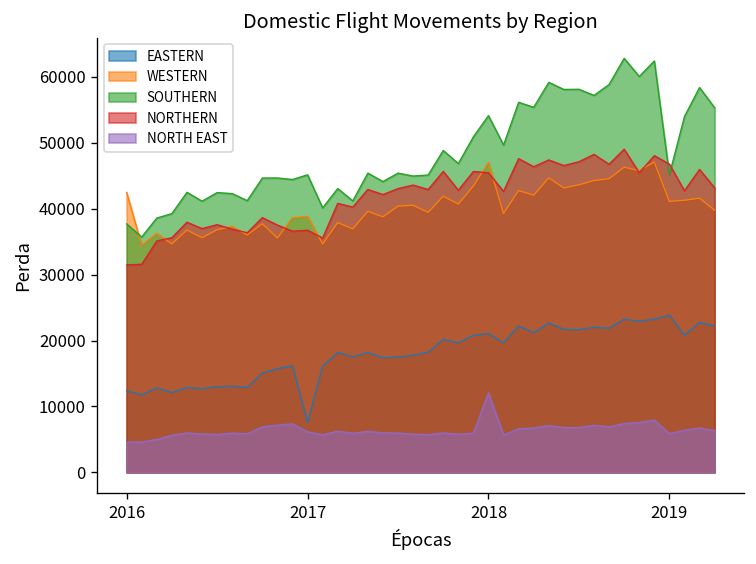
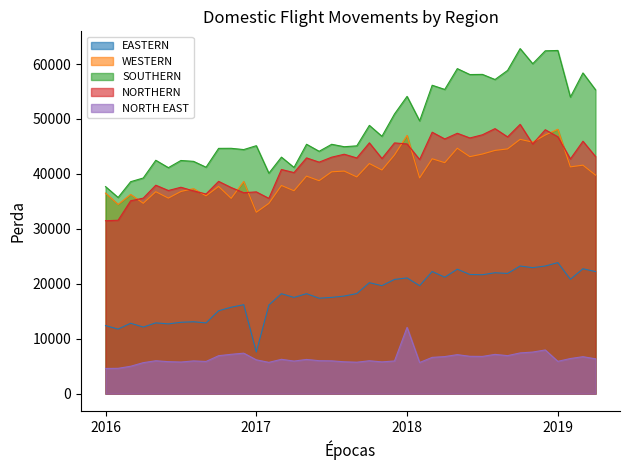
WESTERN, 2016: 42000 -> 37000
WESTERN, 2017: 39000 -> 33000
WESTERN, 2019: 41000 -> 48000
SOUTHERN, 2019: 45000 -> 62000
